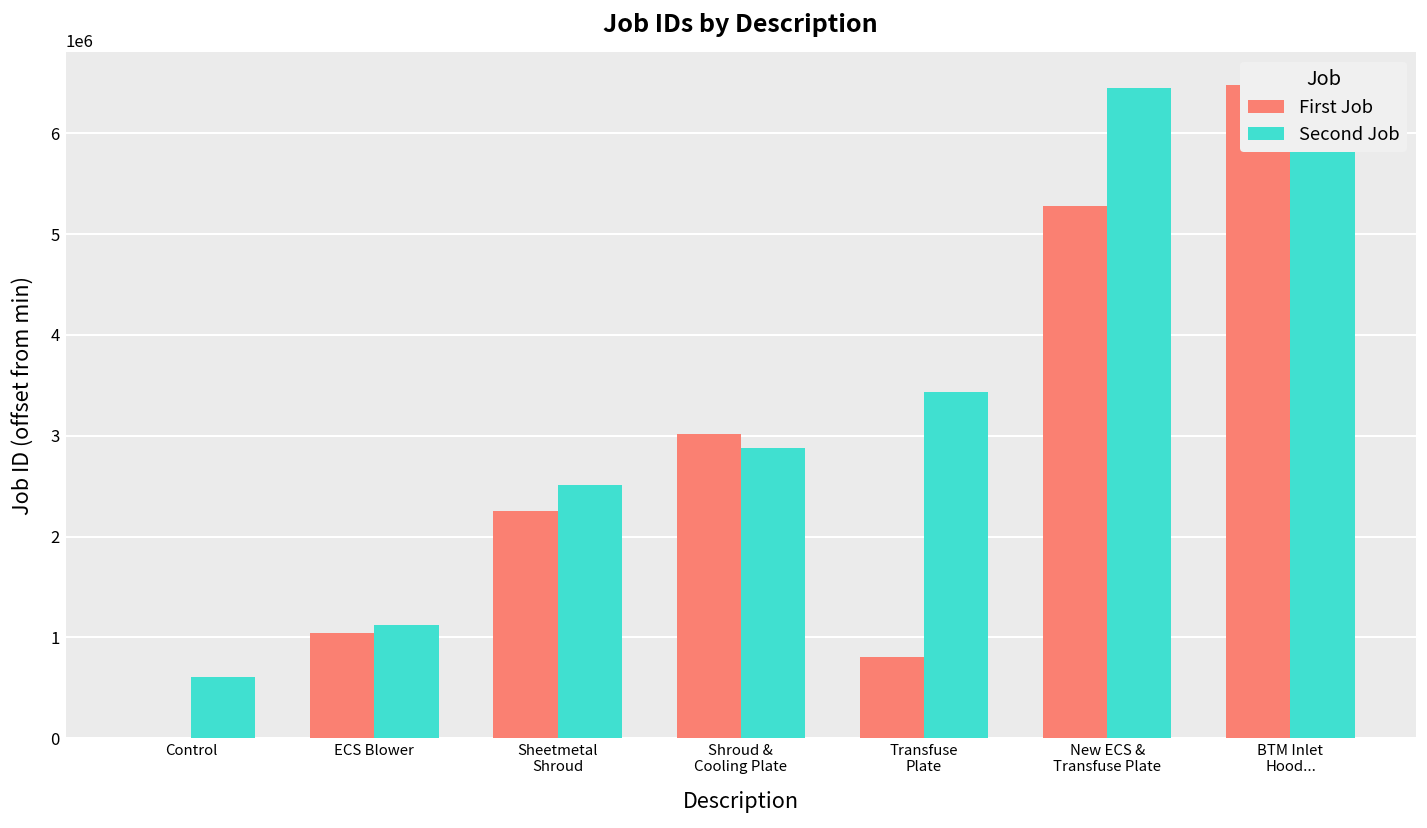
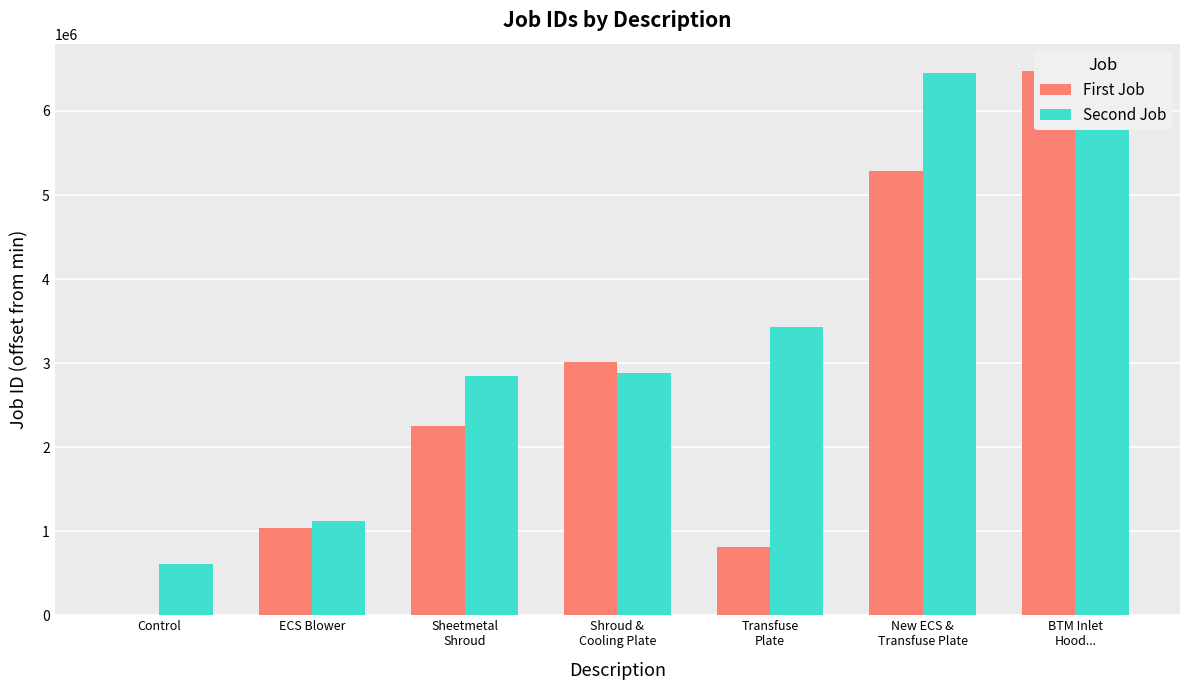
Second Job, Sheetmetal Shroud: 2500000 -> 2800000
